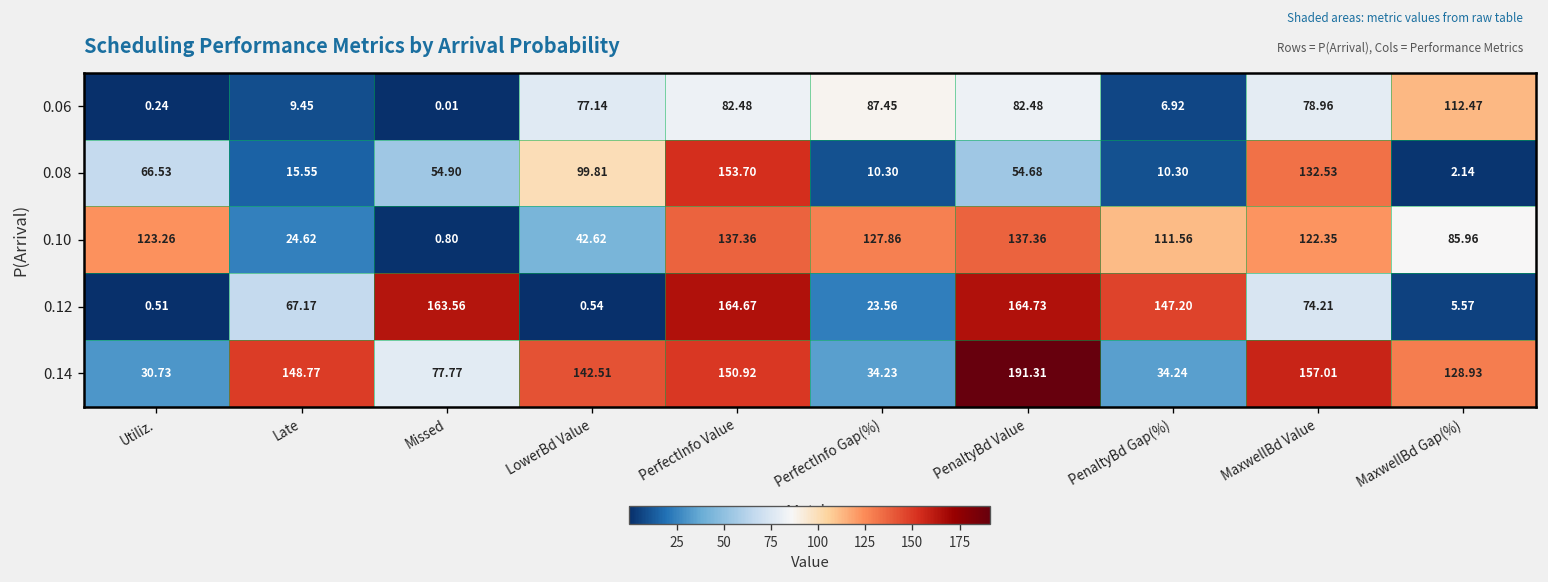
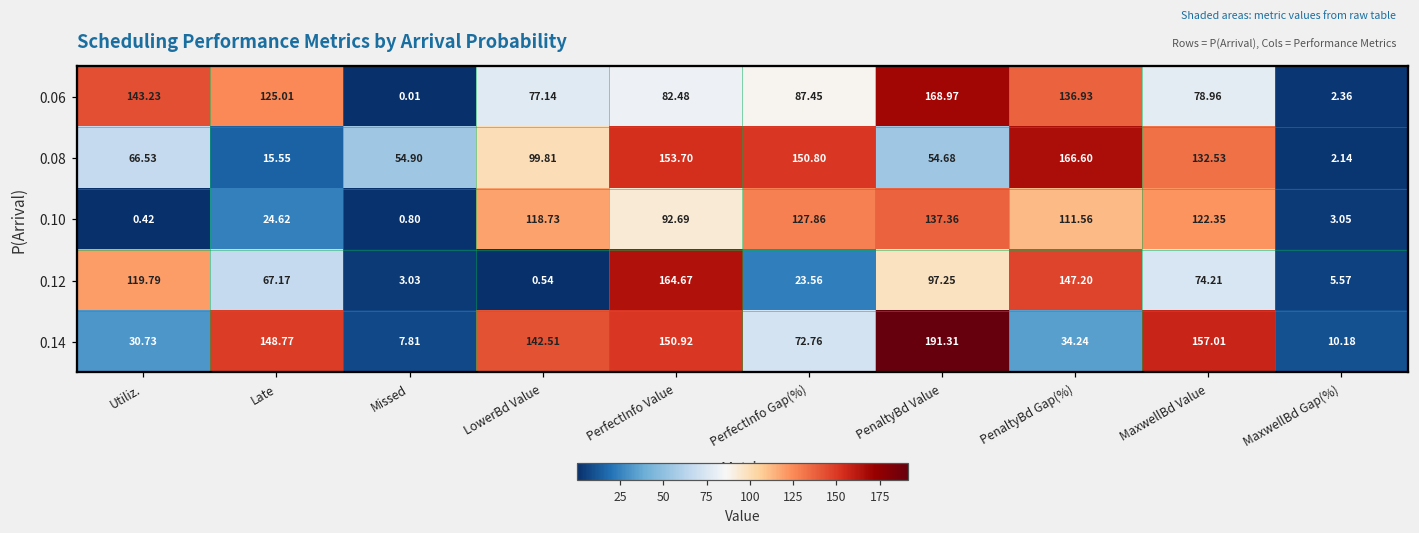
0.06, Utiliz.: 0.24 -> 143.23
0.06, Late: 9.45 -> 125.01
0.06, PenaltyBd Value: 82.48 -> 168.97
0.06, PenaltyBd Gap(%): 6.92 -> 136.93
0.06, MaxwellBd Gap(%): 112.47 -> 2.36
0.08, PerfectInfo Gap(%): 10.30 -> 150.80
0.08, PenaltyBd Gap(%): 10.30 -> 166.60
0.10, Utiliz.: 123.26 -> 0.42
0.10, LowerBd Value: 42.62 -> 118.73
0.10, PerfectInfo Value: 137.36 -> 92.69
0.10, MaxwellBd Gap(%): 85.96 -> 3.05
0.12, Utiliz.: 0.51 -> 119.79
0.12, Missed: 163.56 -> 3.03
0.12, PenaltyBd Value: 164.73 -> 97.25
0.14, Missed: 77.77 -> 7.81
0.14, PerfectInfo Gap(%): 34.23 -> 72.76
0.14, MaxwellBd Gap(%): 128.93 -> 10.18
